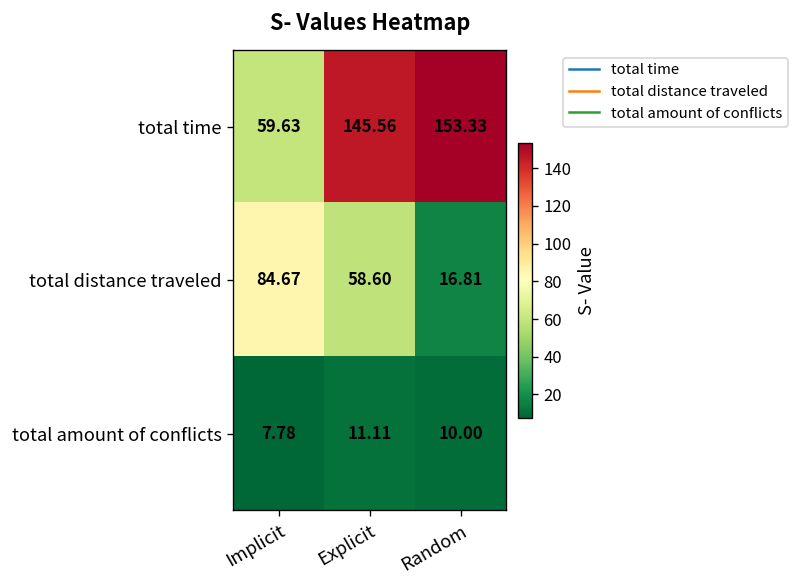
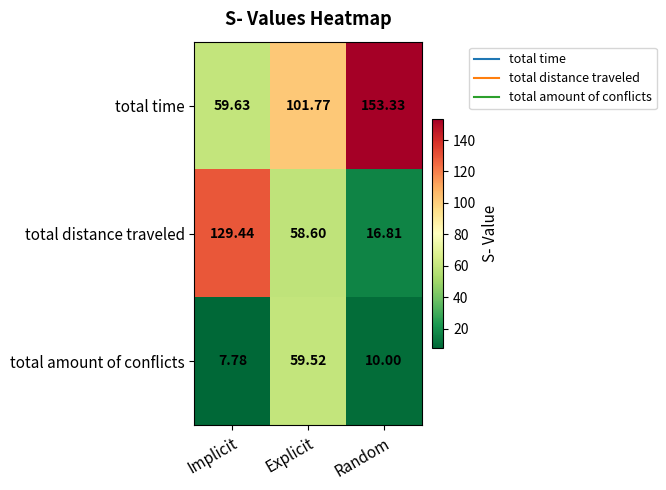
total time, Explicit: 145.56 -> 101.77
total distance traveled, Implicit: 84.67 -> 129.44
total amount of conflicts, Explicit: 11.11 -> 59.52
